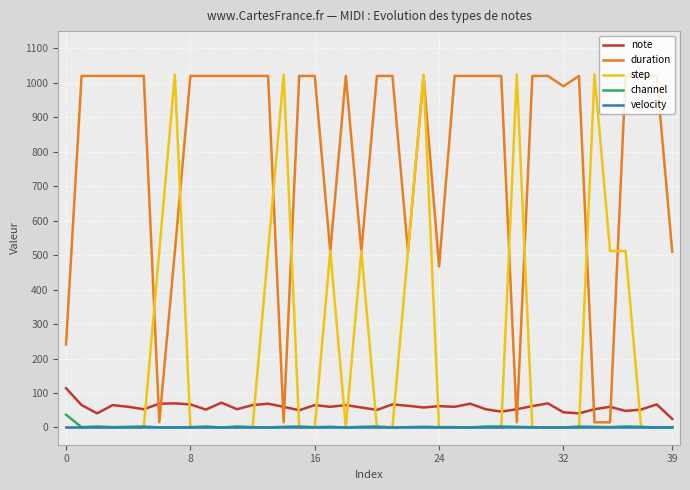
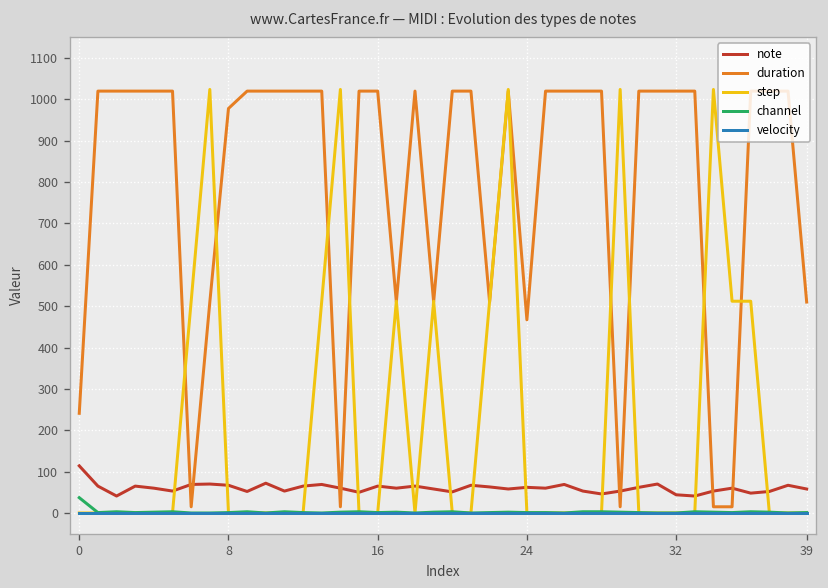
duration, 8: 1020 -> 980
duration, 32: 990 -> 1020
note, 39: 30 -> 60
